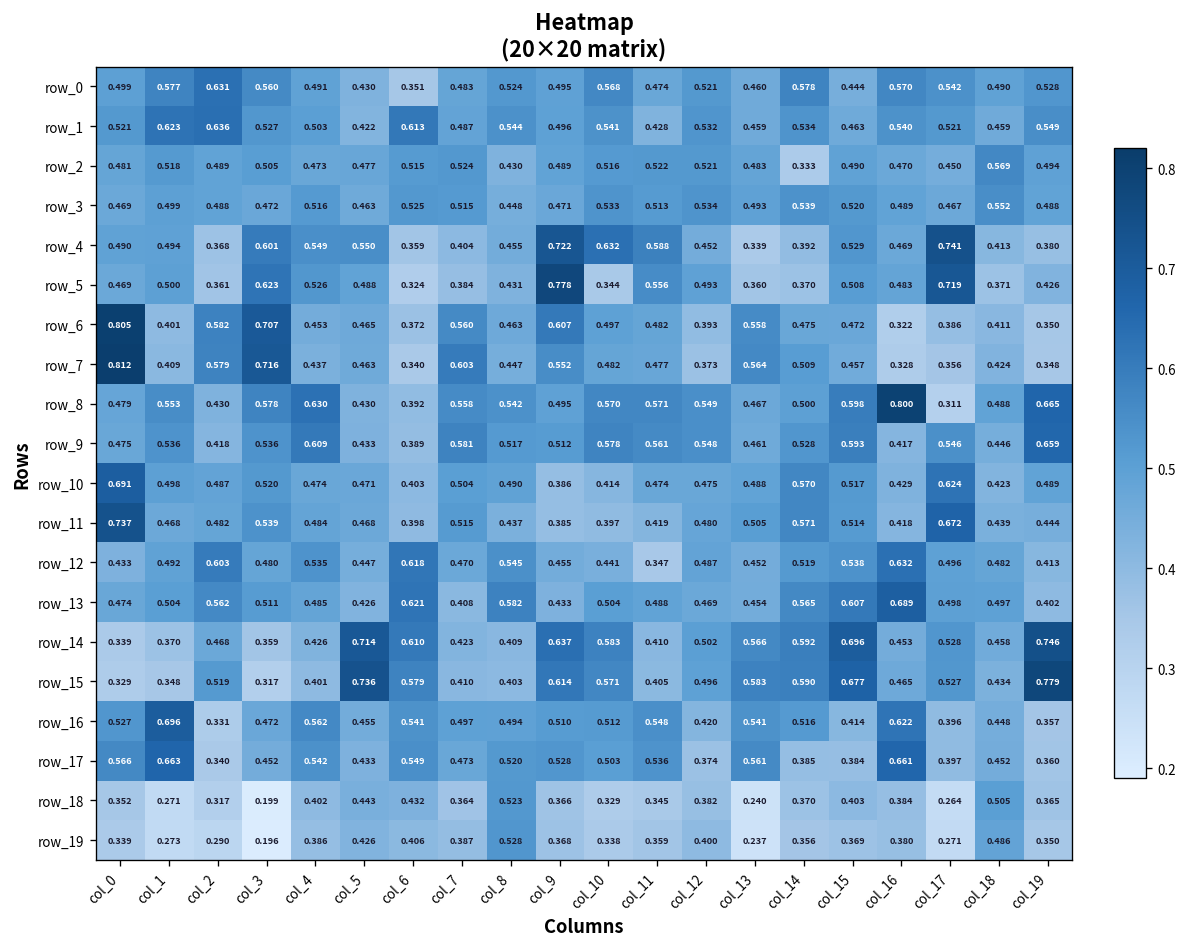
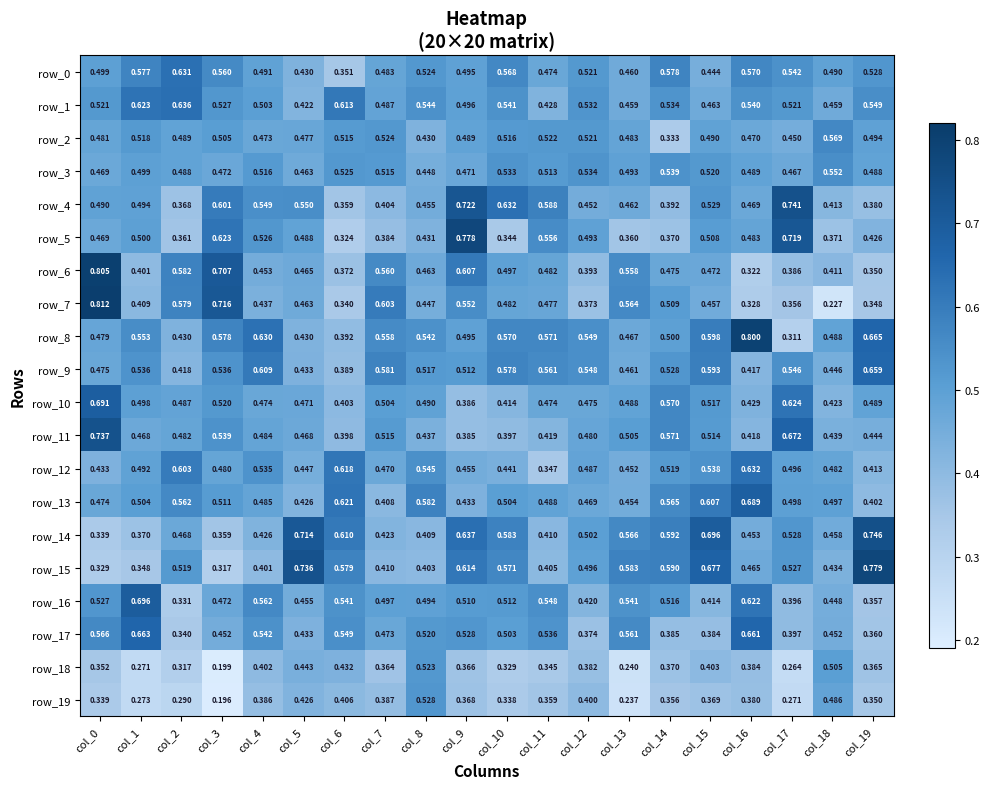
row_4, col_13: 0.339 -> 0.462
row_7, col_18: 0.424 -> 0.227
